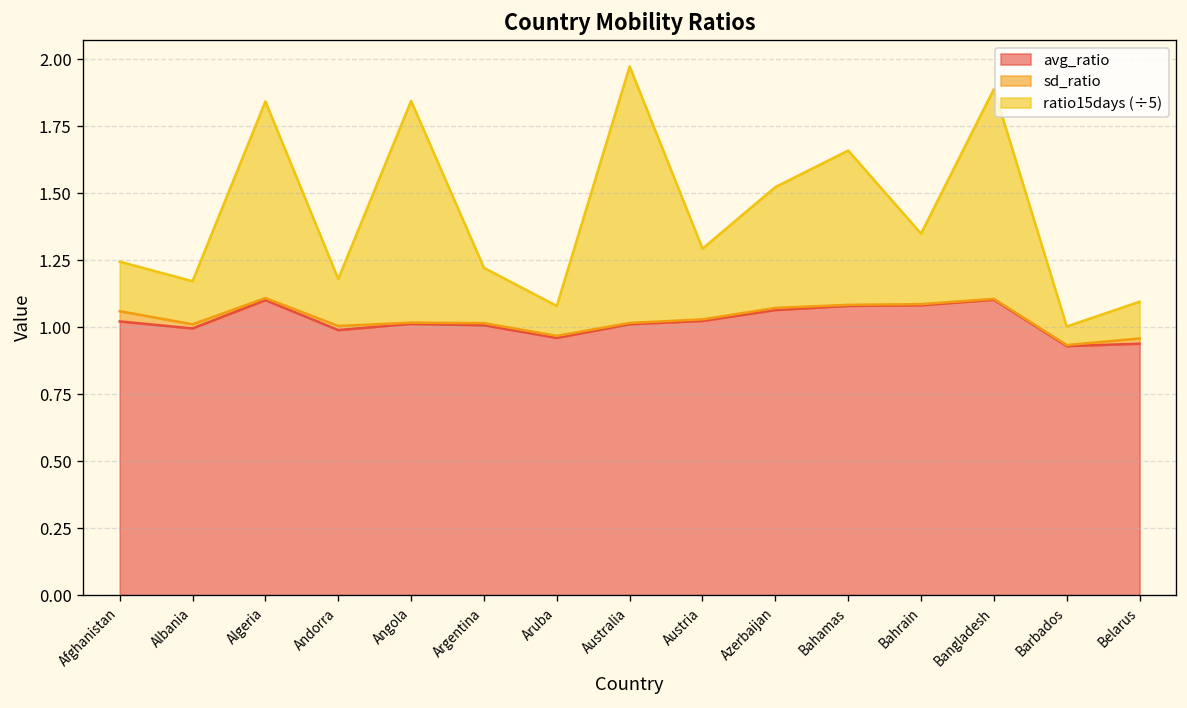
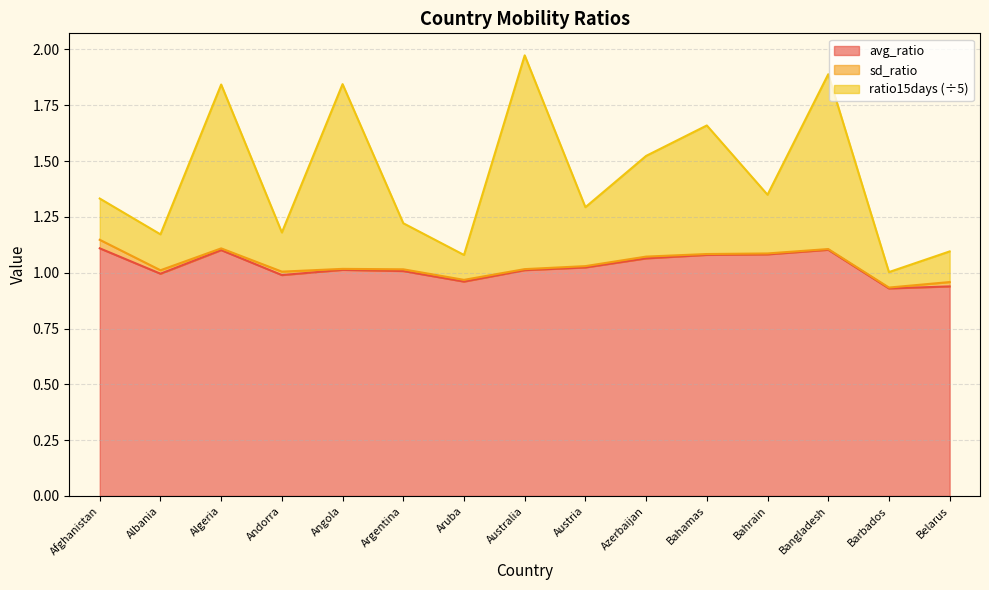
avg_ratio, Afghanistan: 1.02 -> 1.11
